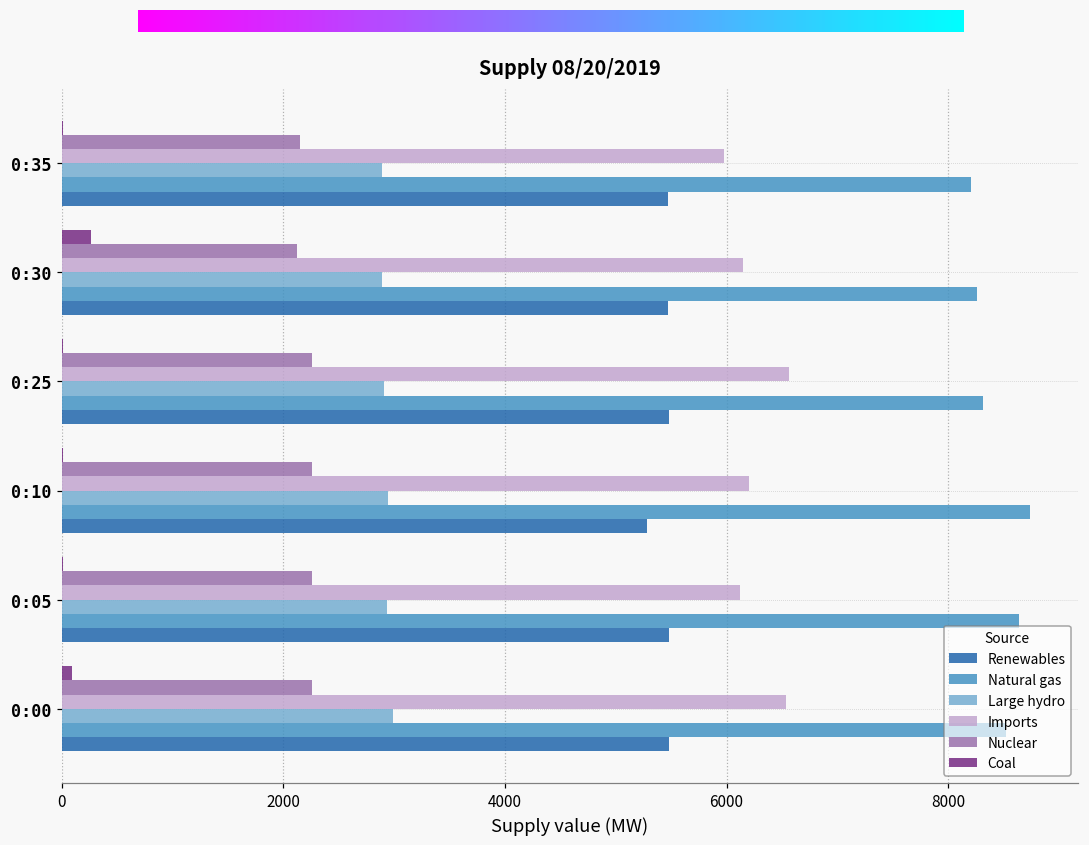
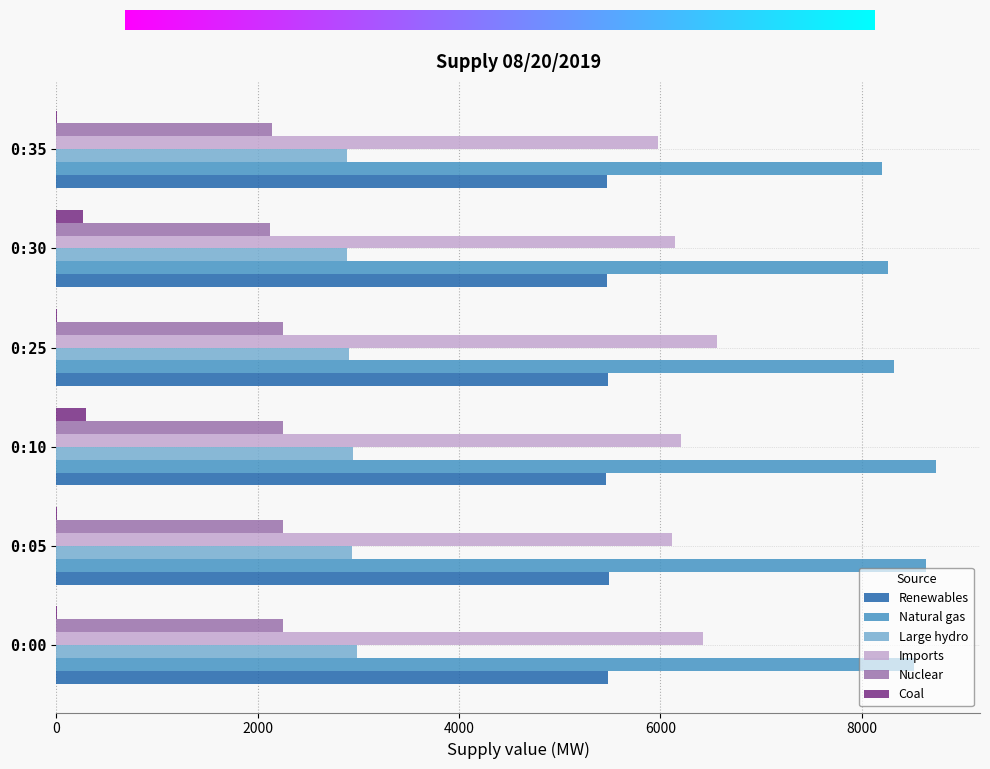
Coal, 0:10: 10 -> 290
Renewables, 0:10: 5280 -> 5460
Coal, 0:00: 100 -> 10
Imports, 0:00: 6540 -> 6420
